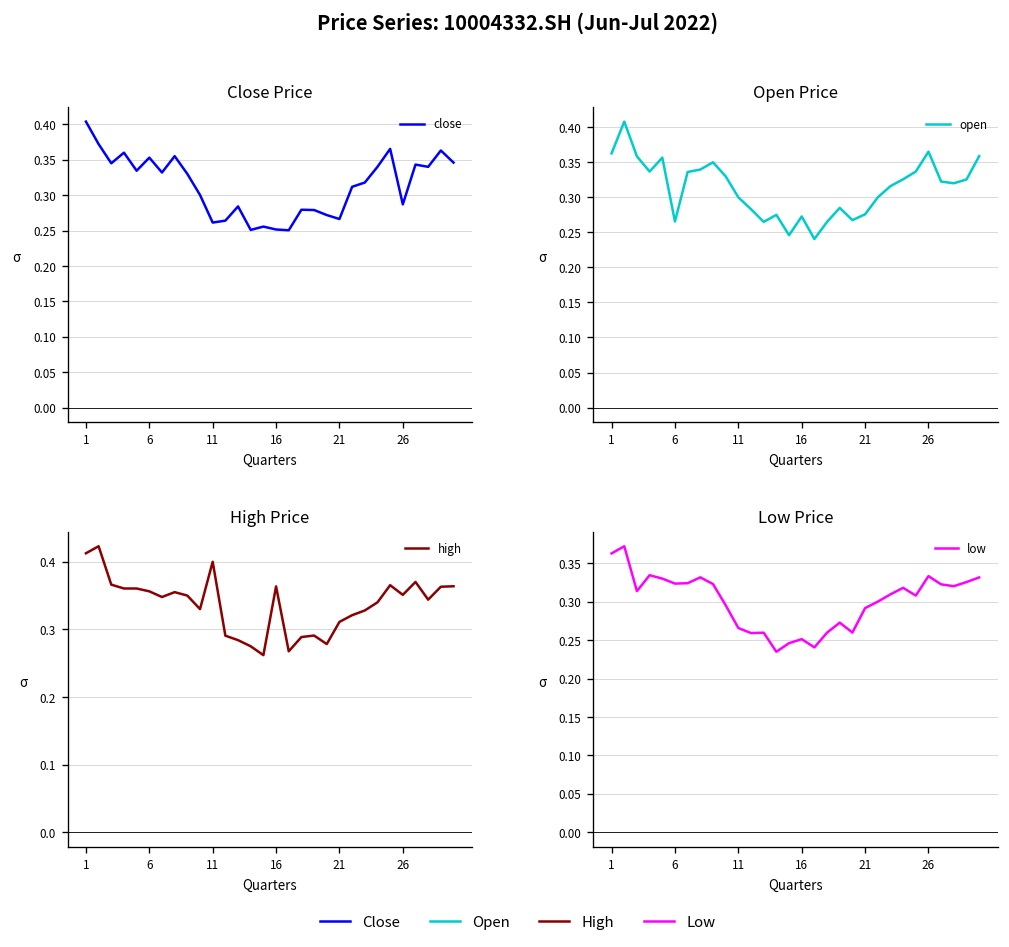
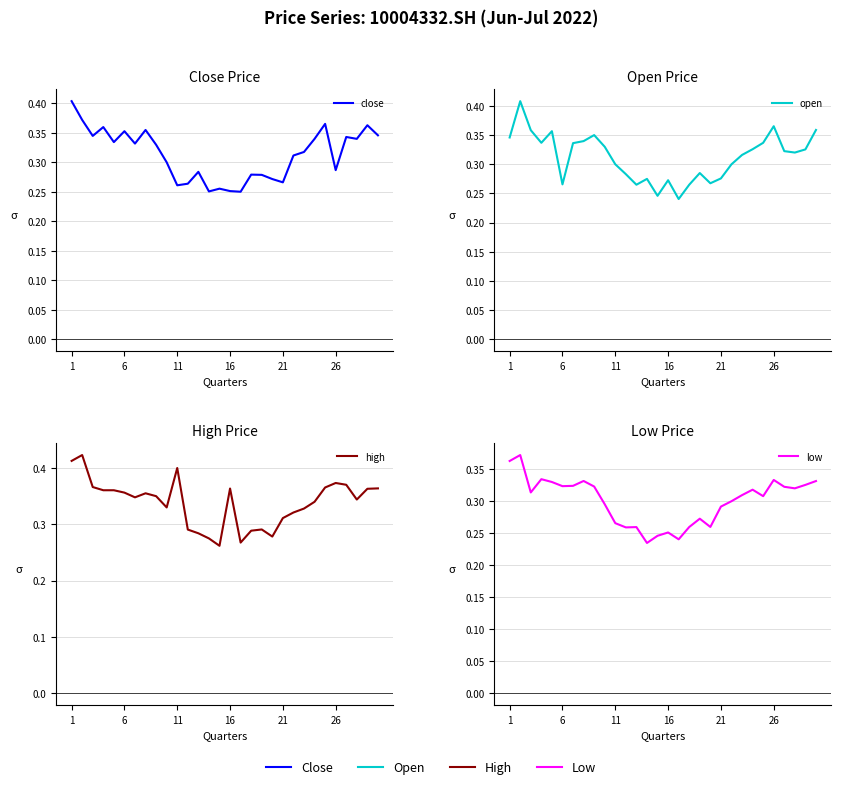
Open Price, 1: 0.36 -> 0.35
High Price, 26: 0.35 -> 0.37
